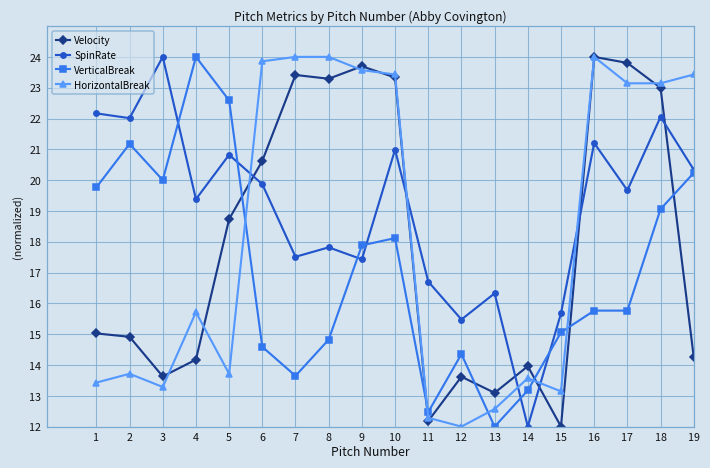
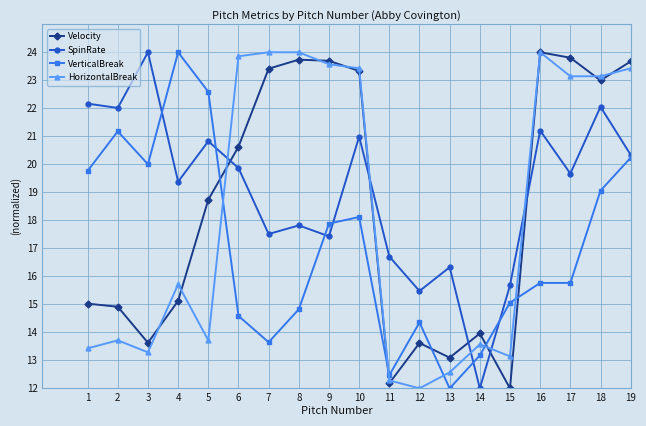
Velocity, 4: 14.2 -> 15.1
Velocity, 8: 23.3 -> 23.7
Velocity, 19: 14.3 -> 23.7
